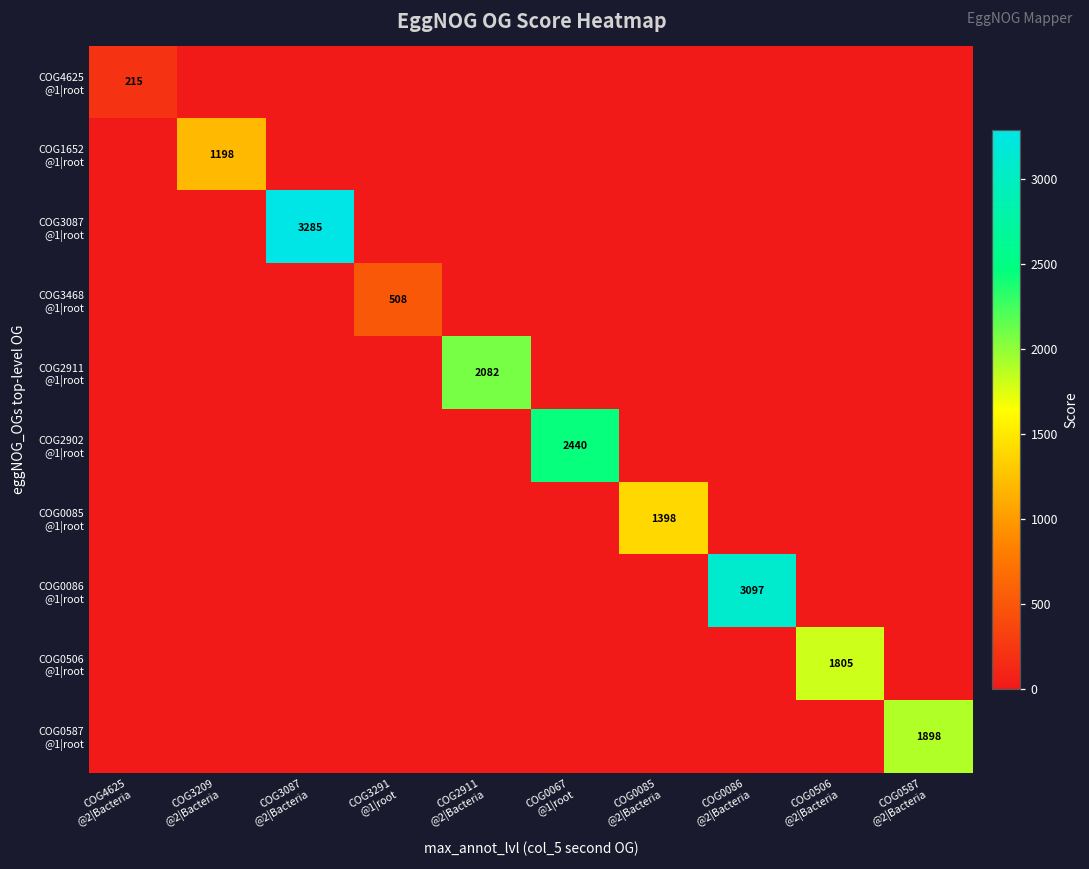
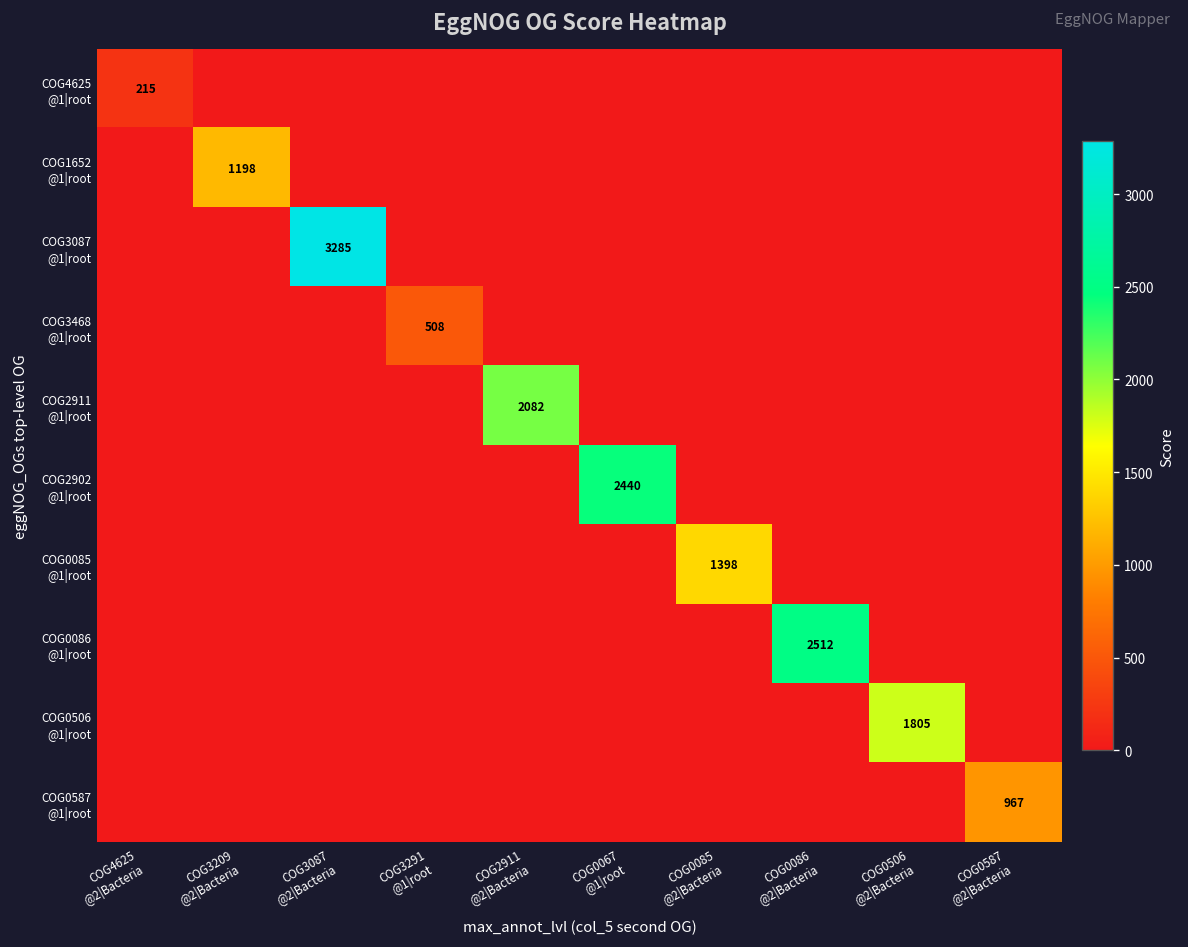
COG0086 @1|root, COG0086 @2|Bacteria: 3097 -> 2512
COG0587 @1|root, COG0587 @2|Bacteria: 1898 -> 967
